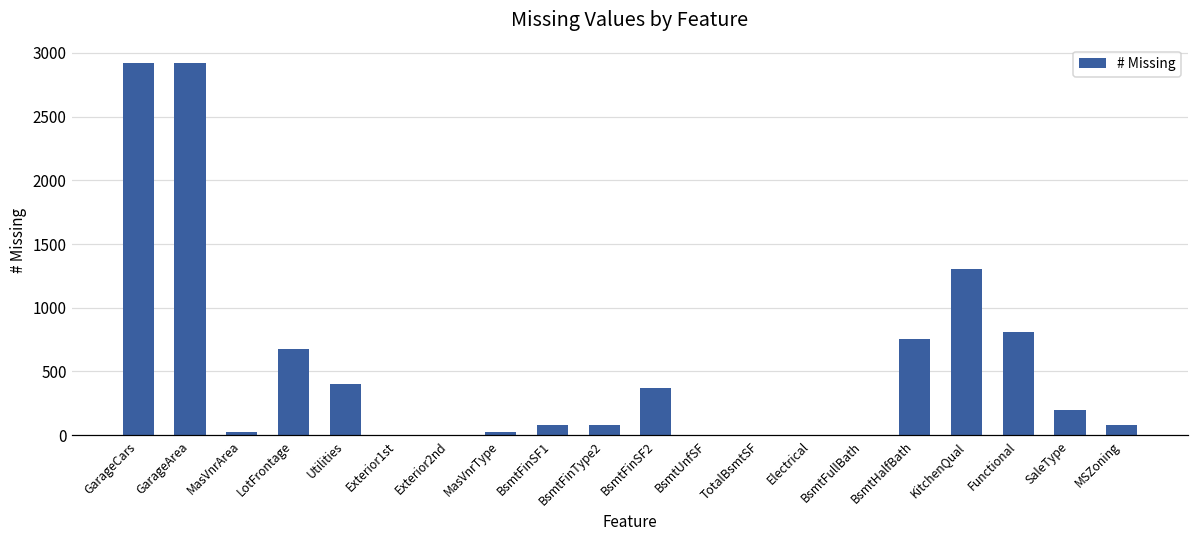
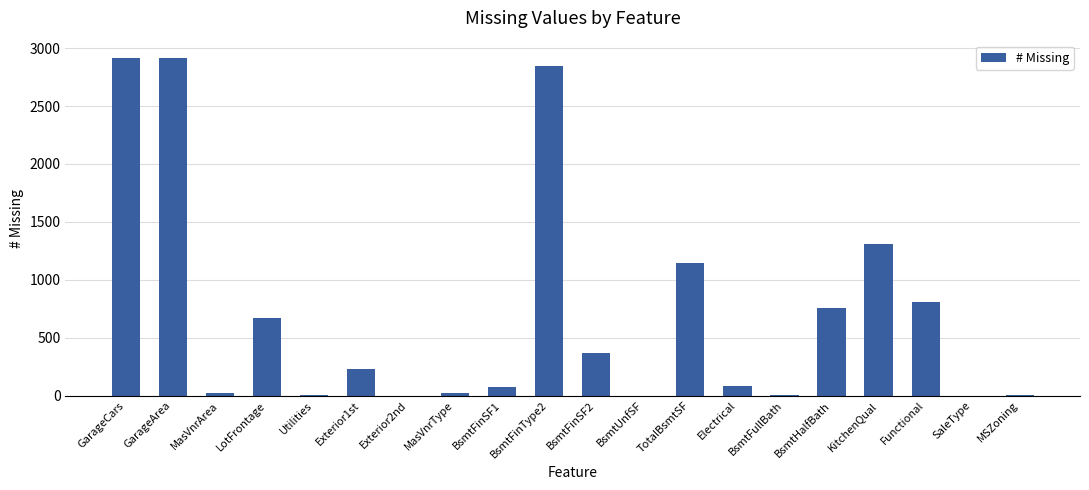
Utilities: 400 -> 0
Exterior1st: 0 -> 230
BsmtFinType2: 80 -> 2840
TotalBsmtSF: 0 -> 1150
Electrical: 0 -> 80
SaleType: 200 -> 0
MSZoning: 80 -> 0
